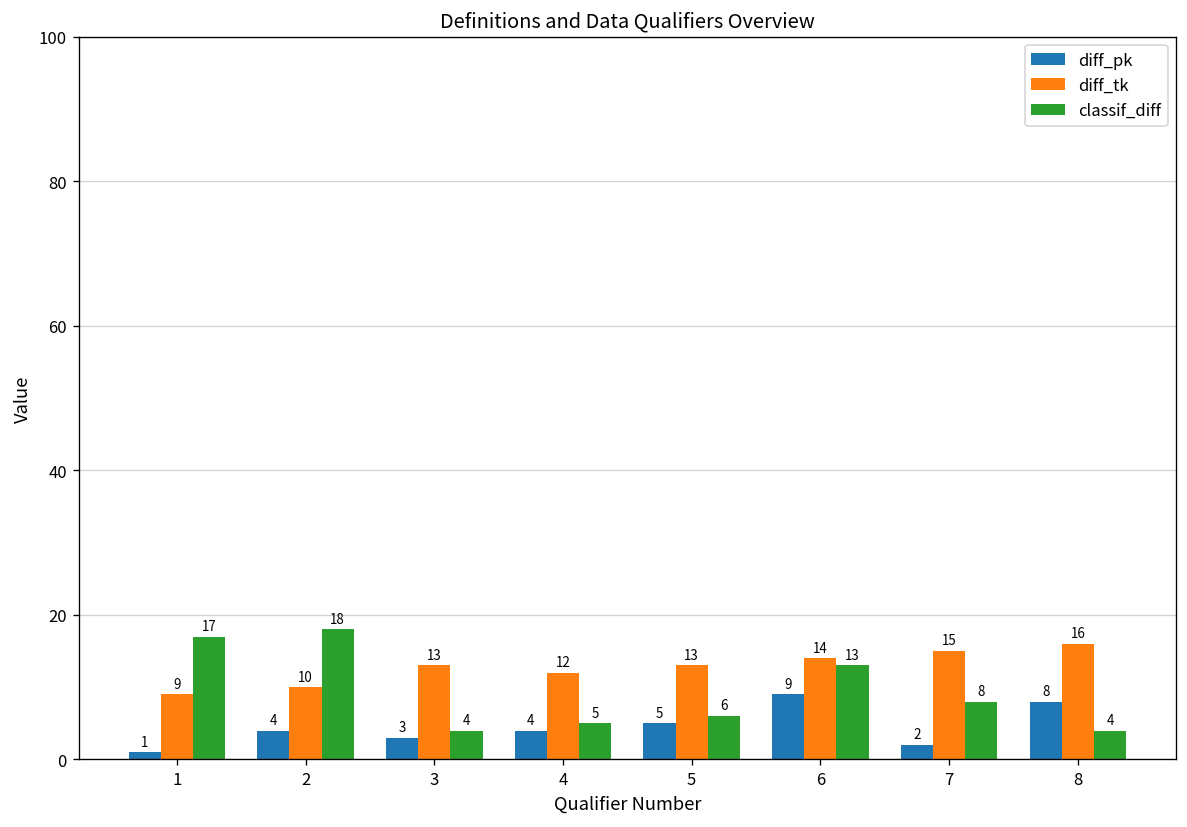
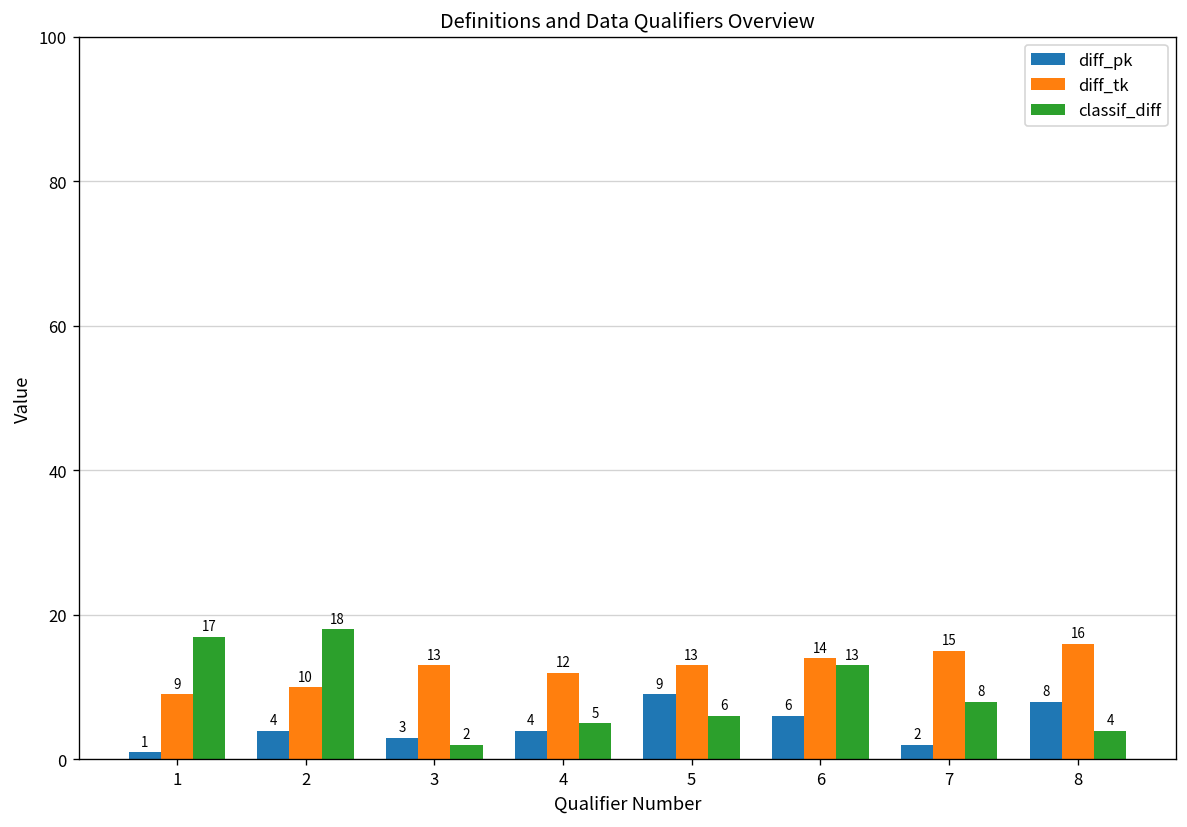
classif_diff, 3: 4 -> 2
diff_pk, 5: 5 -> 9
diff_pk, 6: 9 -> 6
